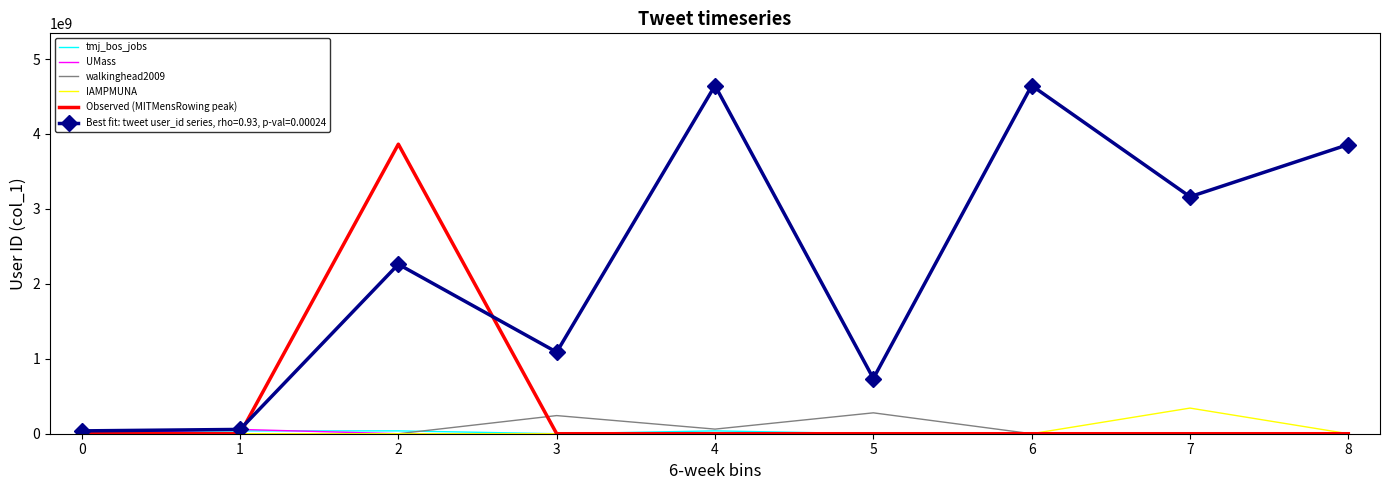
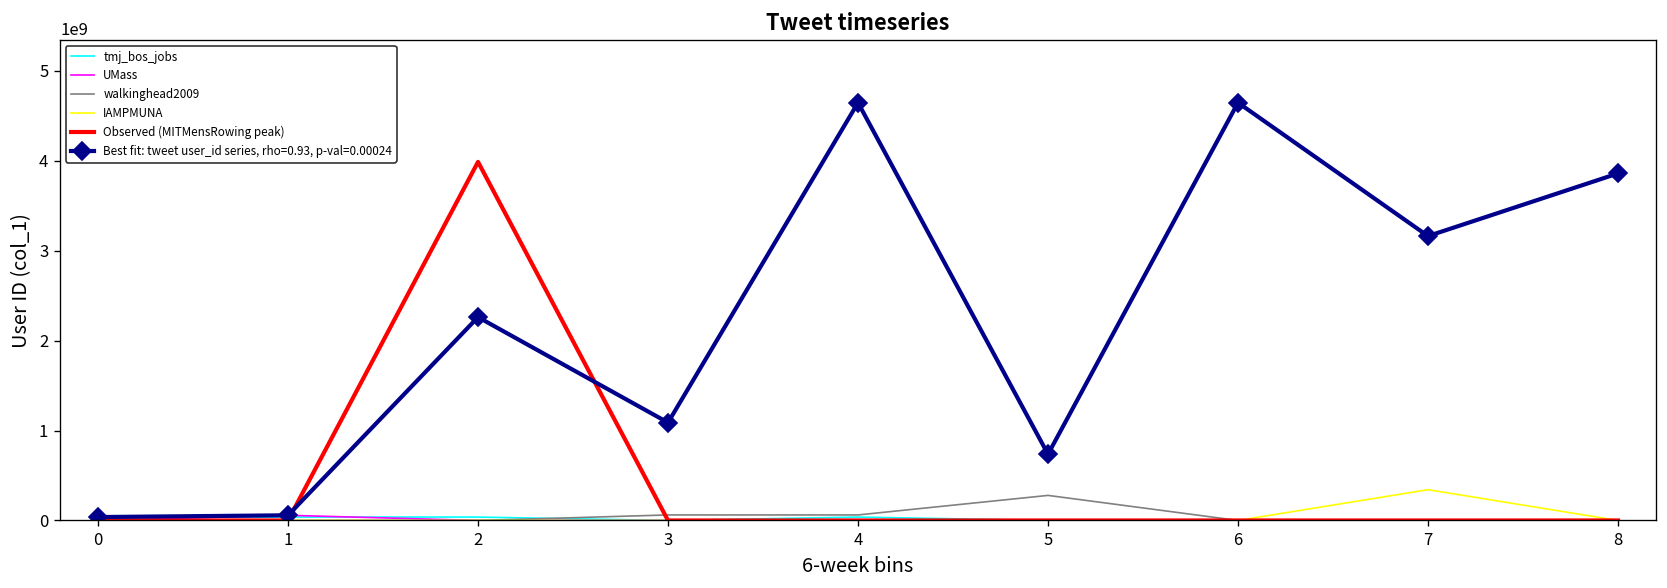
Observed (MITMensRowing peak), 2: 3900000000 -> 4000000000
walkinghead2009, 3: 200000000 -> 100000000
